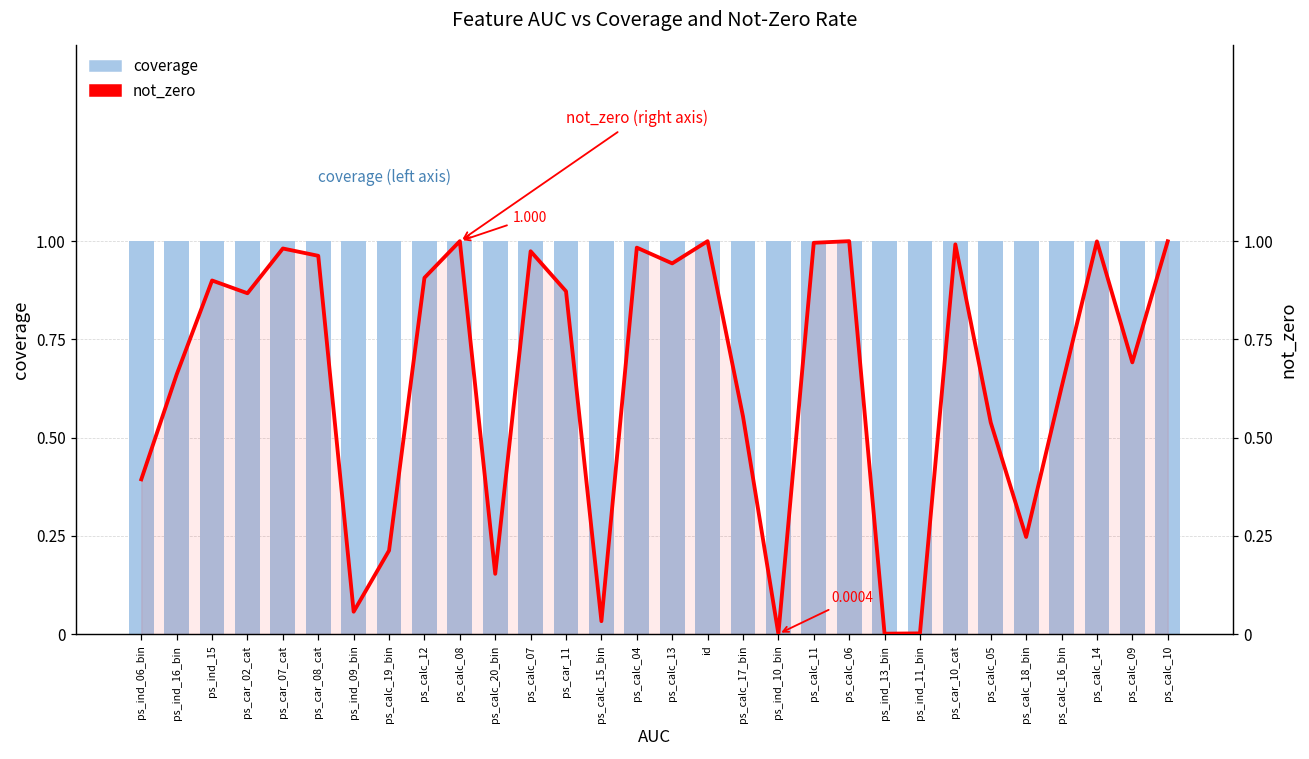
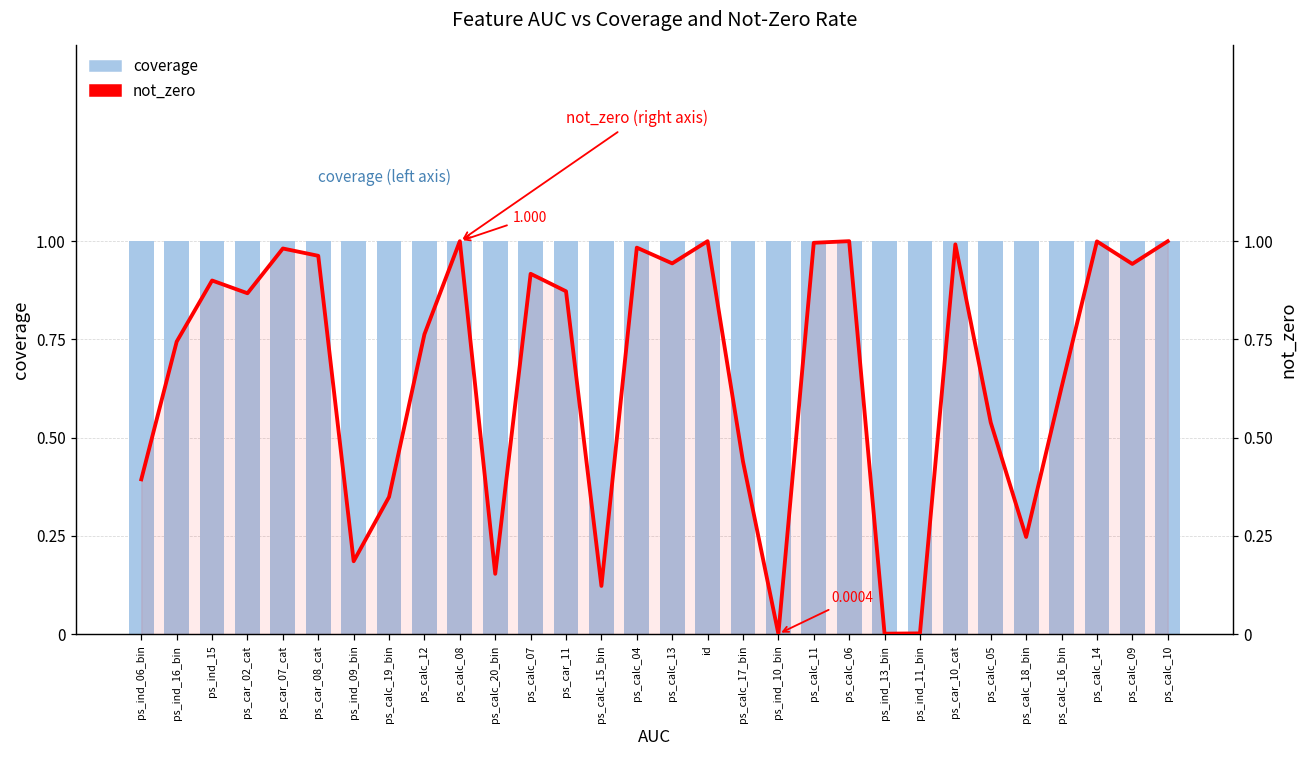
not_zero, ps_ind_16_bin: 0.66 -> 0.74
not_zero, ps_ind_09_bin: 0.06 -> 0.19
not_zero, ps_calc_19_bin: 0.21 -> 0.35
not_zero, ps_calc_12: 0.91 -> 0.76
not_zero, ps_calc_07: 0.97 -> 0.92
not_zero, ps_calc_15_bin: 0.03 -> 0.12
not_zero, ps_calc_17_bin: 0.55 -> 0.44
not_zero, ps_calc_09: 0.69 -> 0.94
